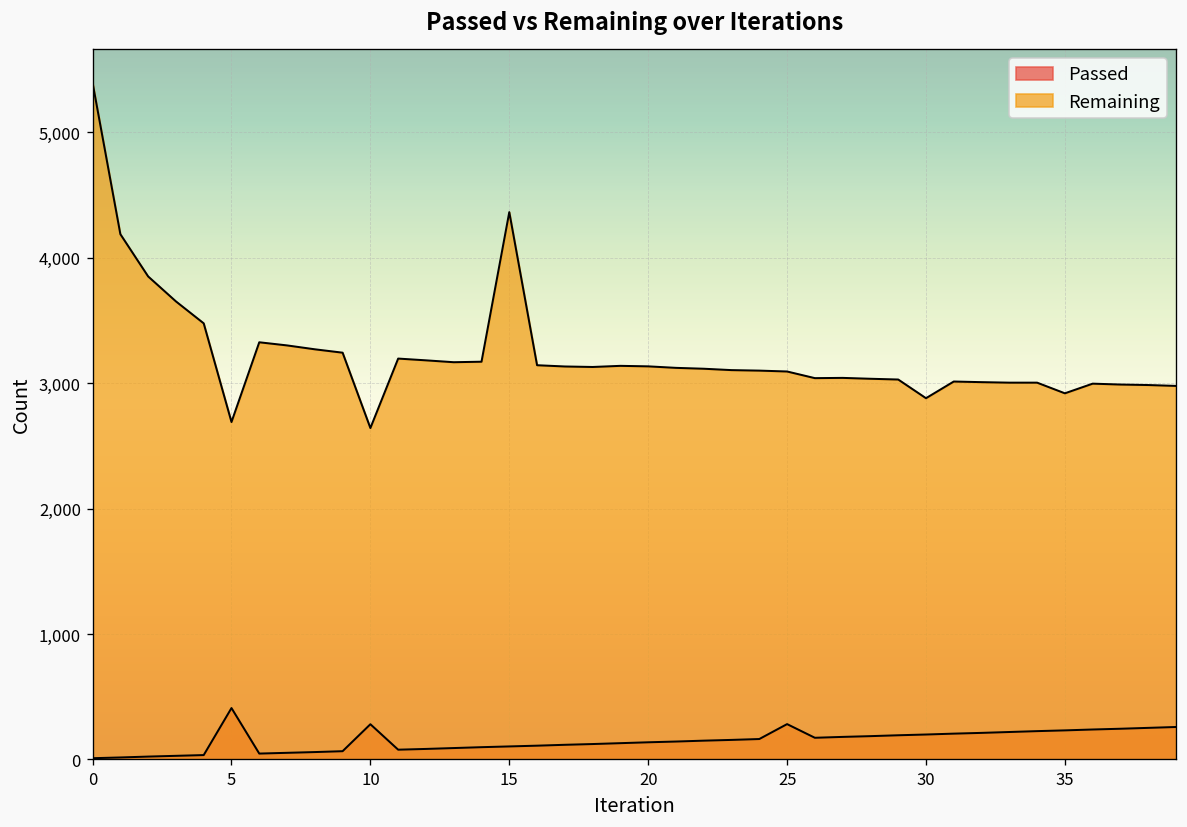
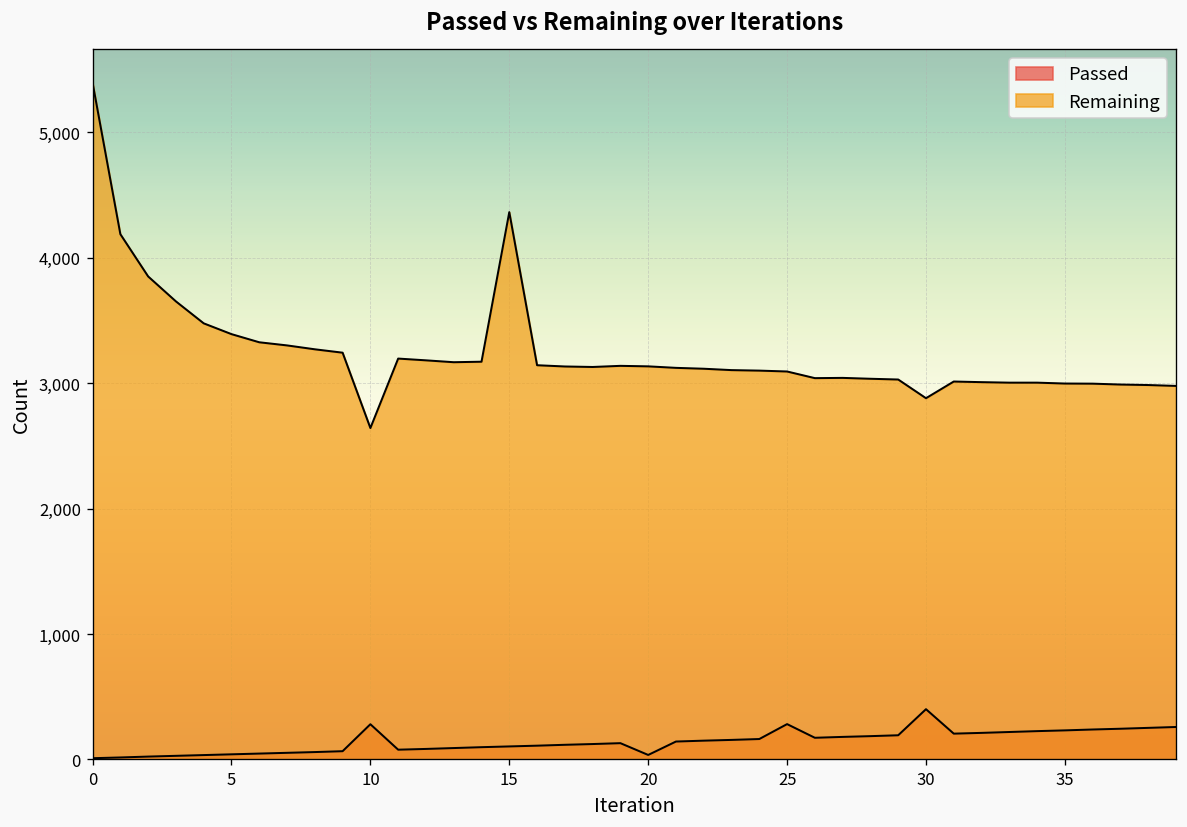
Passed, 5: 410 -> 40
Remaining, 5: 2,690 -> 3,390
Passed, 20: 140 -> 40
Passed, 30: 200 -> 400
Remaining, 35: 2,920 -> 3,000
